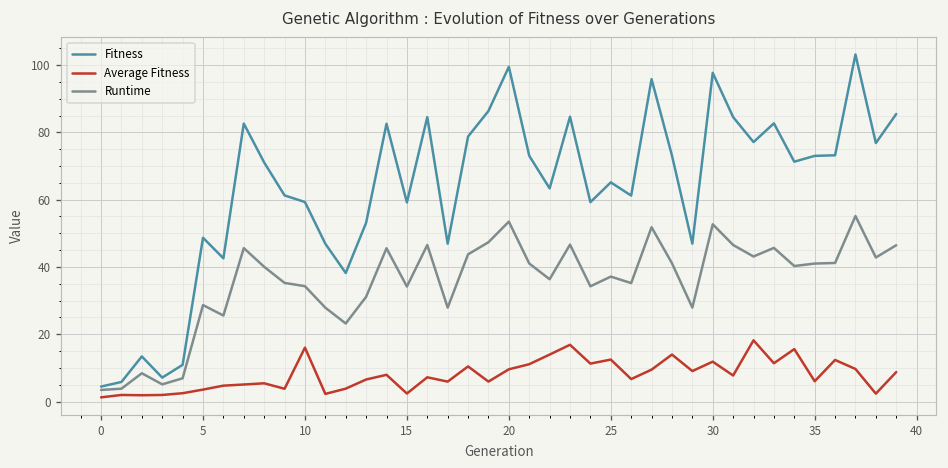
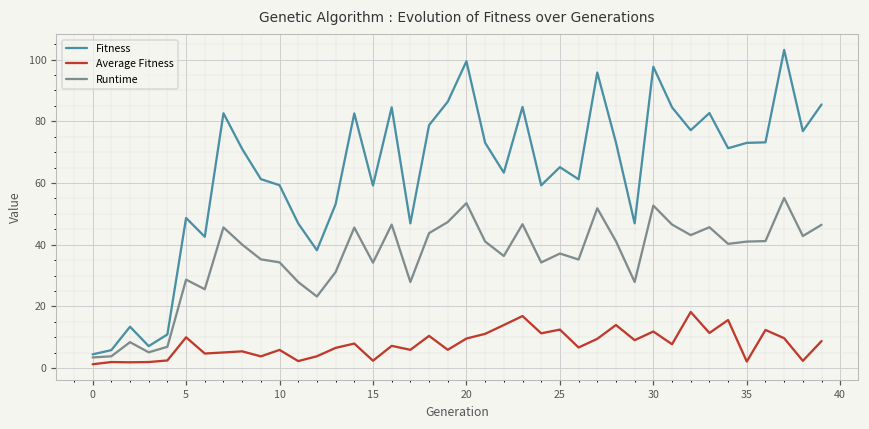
Average Fitness, 5: 4 -> 10
Average Fitness, 10: 16 -> 6
Average Fitness, 35: 6 -> 2
